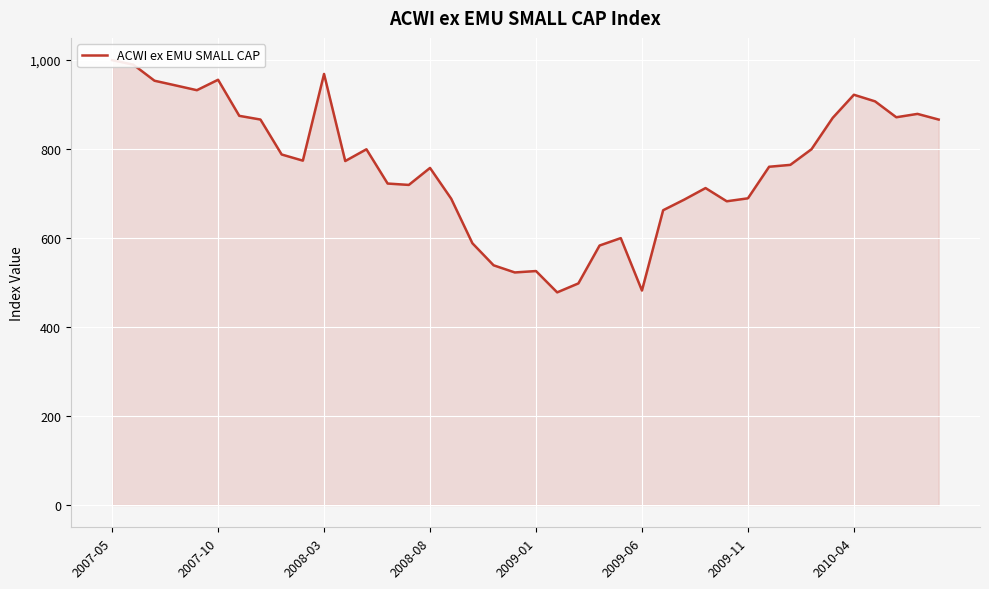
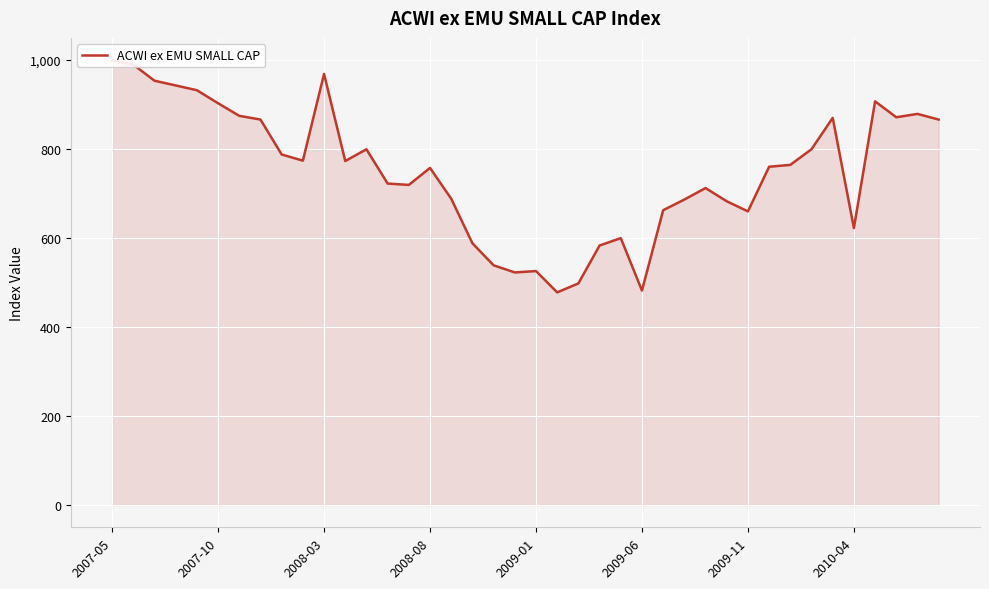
2007-10: 960 -> 900
2009-11: 690 -> 660
2010-04: 920 -> 620
